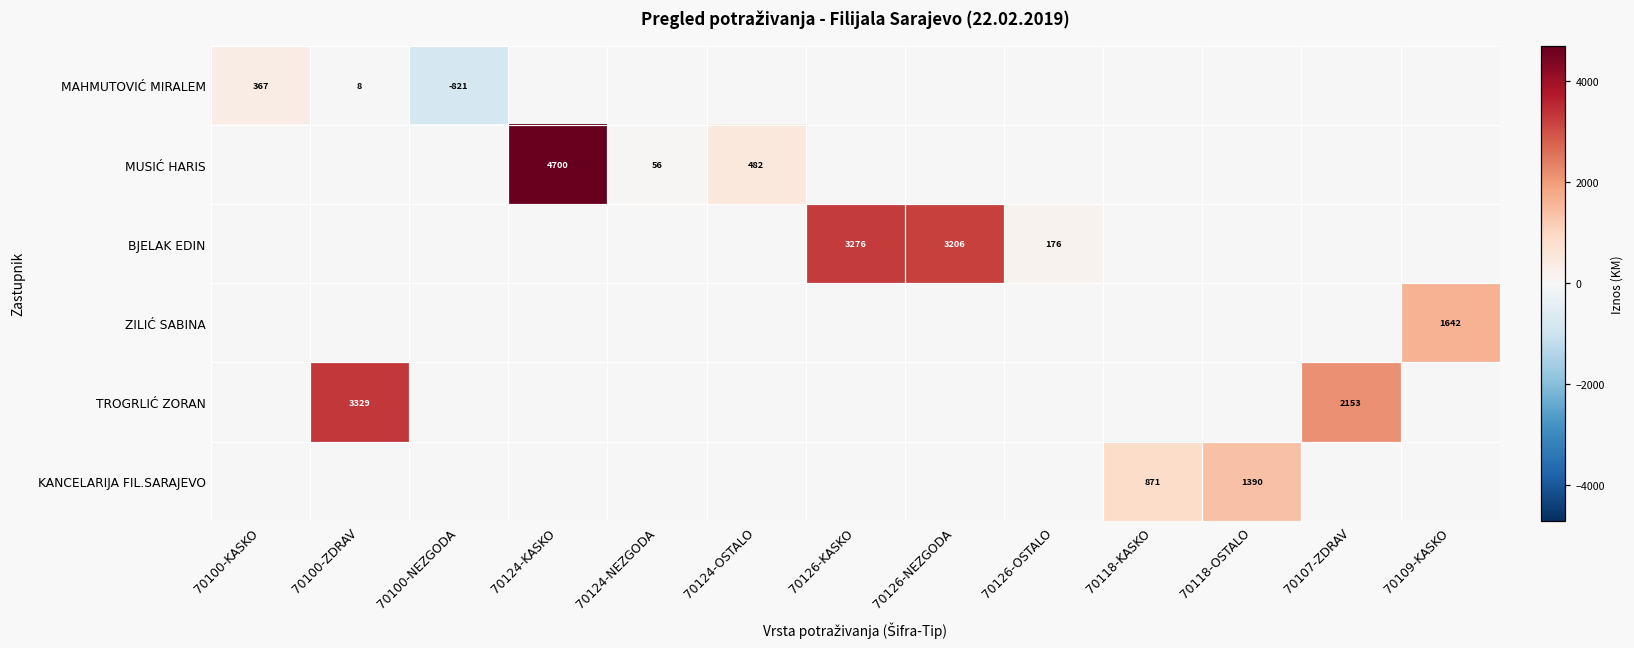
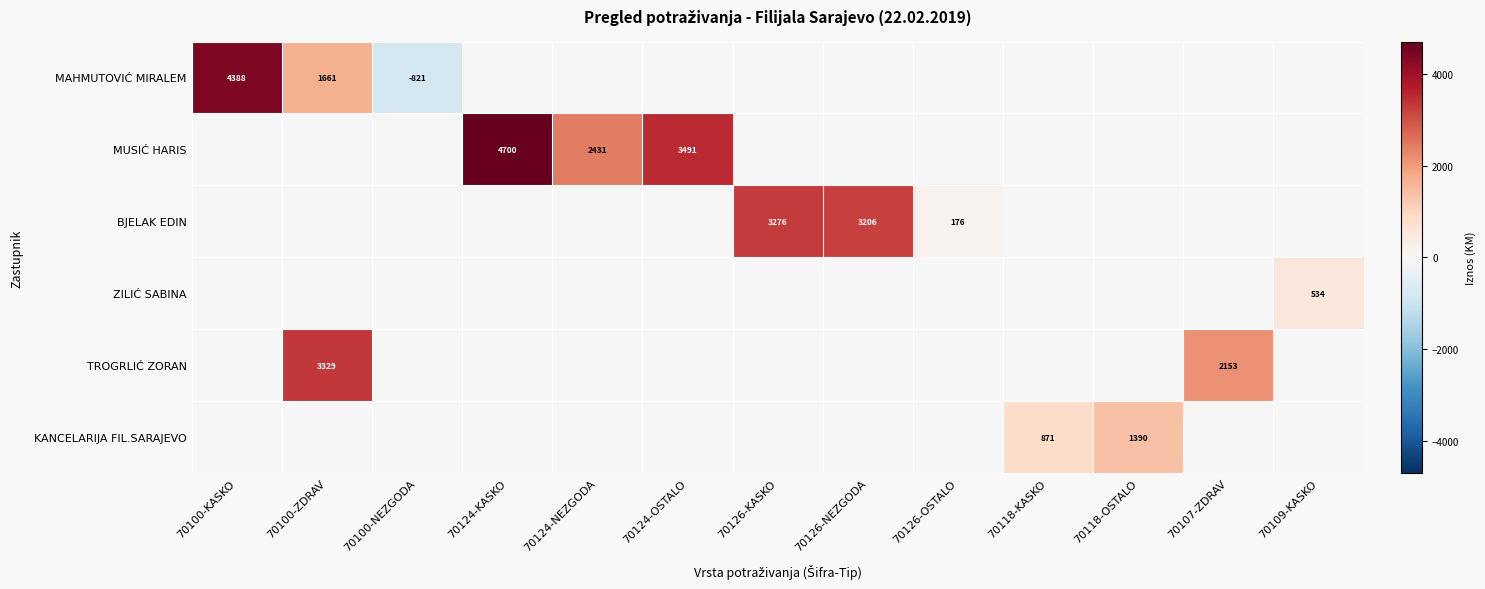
MAHMUTOVIĆ MIRALEM, 70100-KASKO: 367 -> 4388
MAHMUTOVIĆ MIRALEM, 70100-ZDRAV: 8 -> 1661
MUSIĆ HARIS, 70124-NEZGODA: 56 -> 2431
MUSIĆ HARIS, 70124-OSTALO: 482 -> 3491
ZILIĆ SABINA, 70109-KASKO: 1642 -> 534
